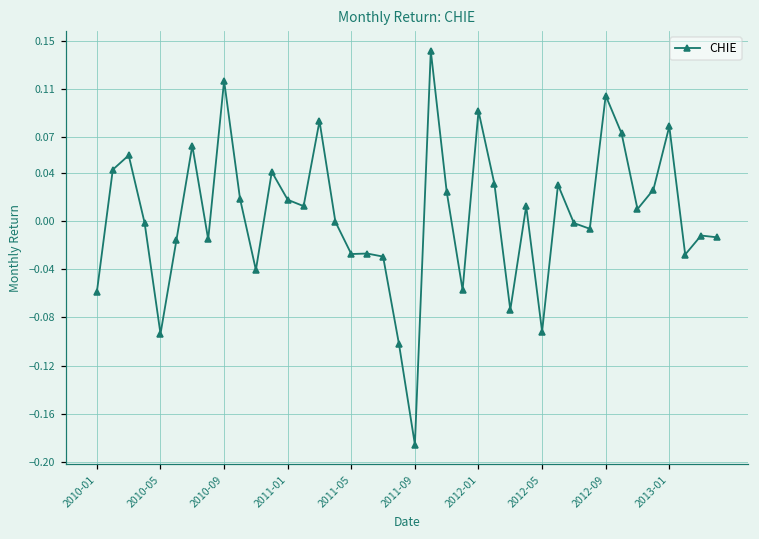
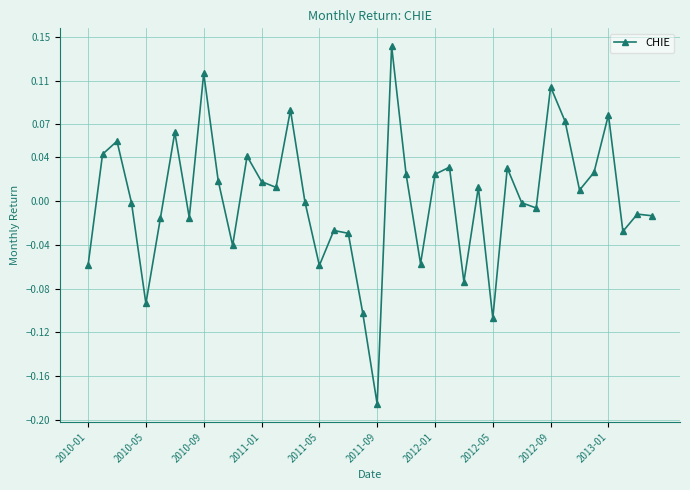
2011-05: -0.027 -> -0.059
2012-01: 0.091 -> 0.024
2012-05: -0.092 -> -0.107
